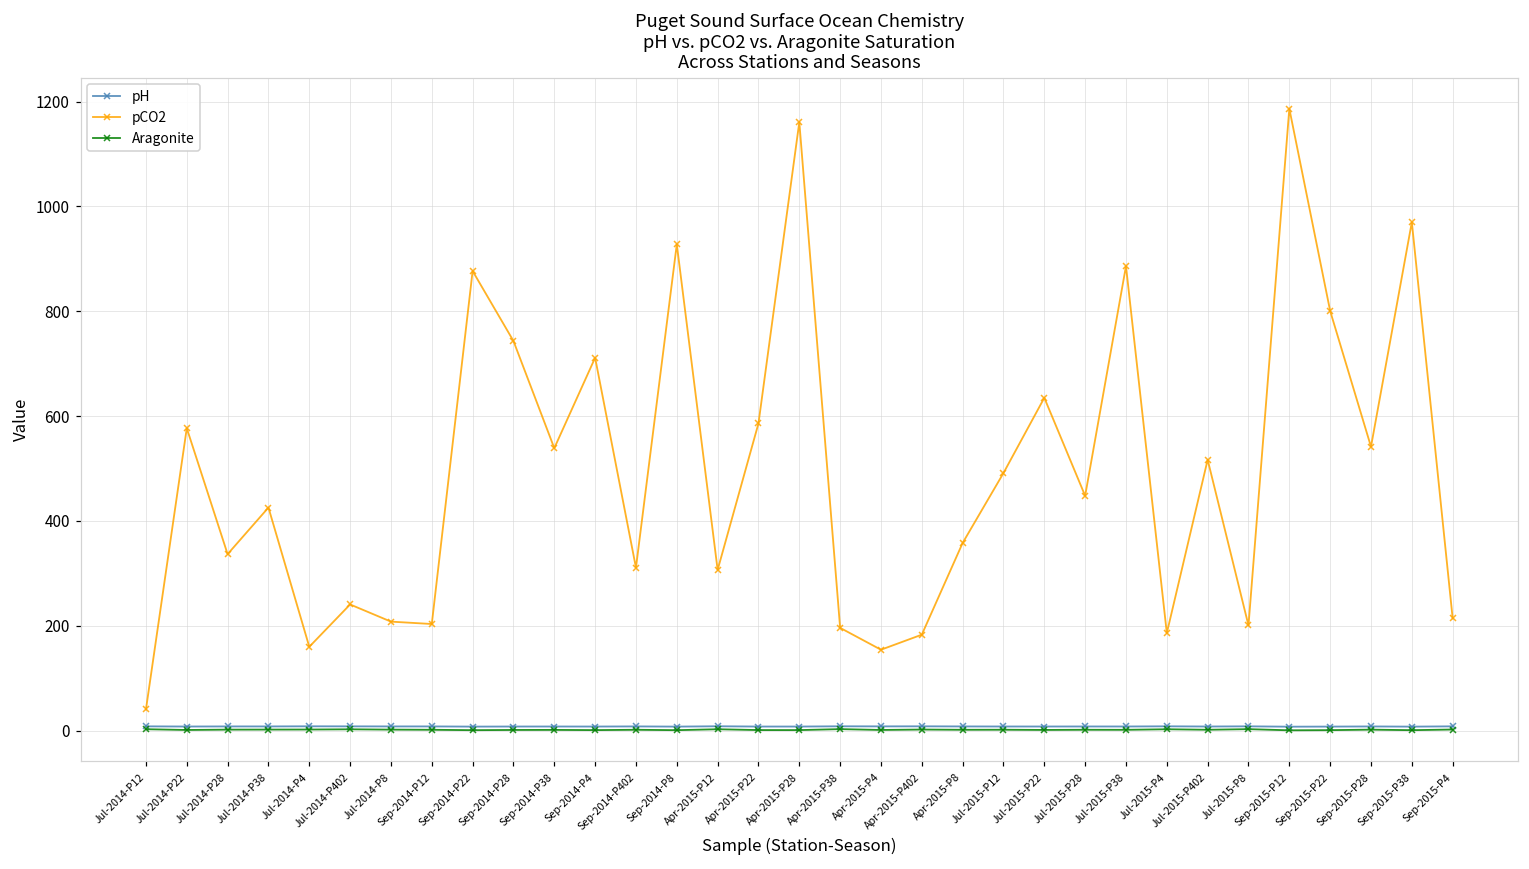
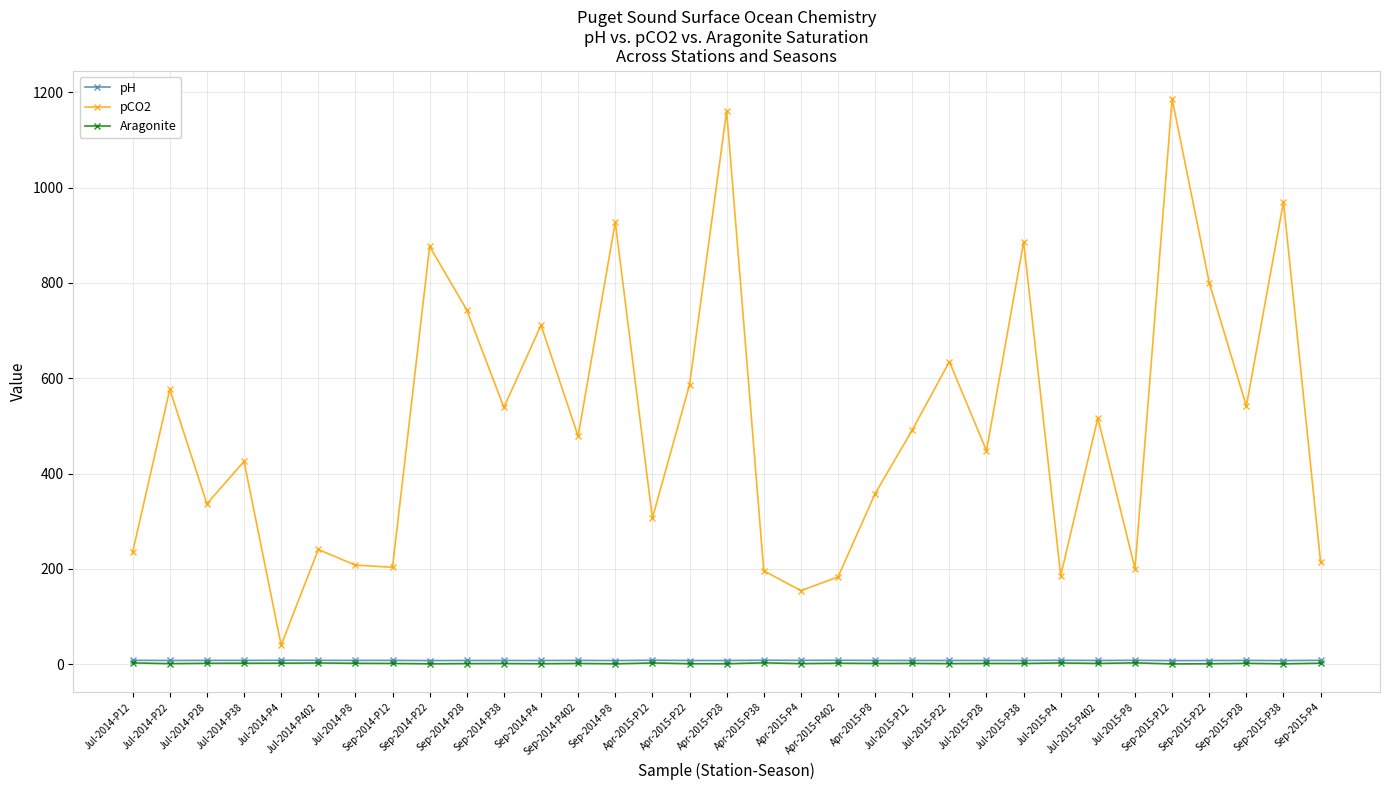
pCO2, Jul-2014-P12: 40 -> 240
pCO2, Jul-2014-P4: 160 -> 40
pCO2, Sep-2014-P402: 310 -> 480
